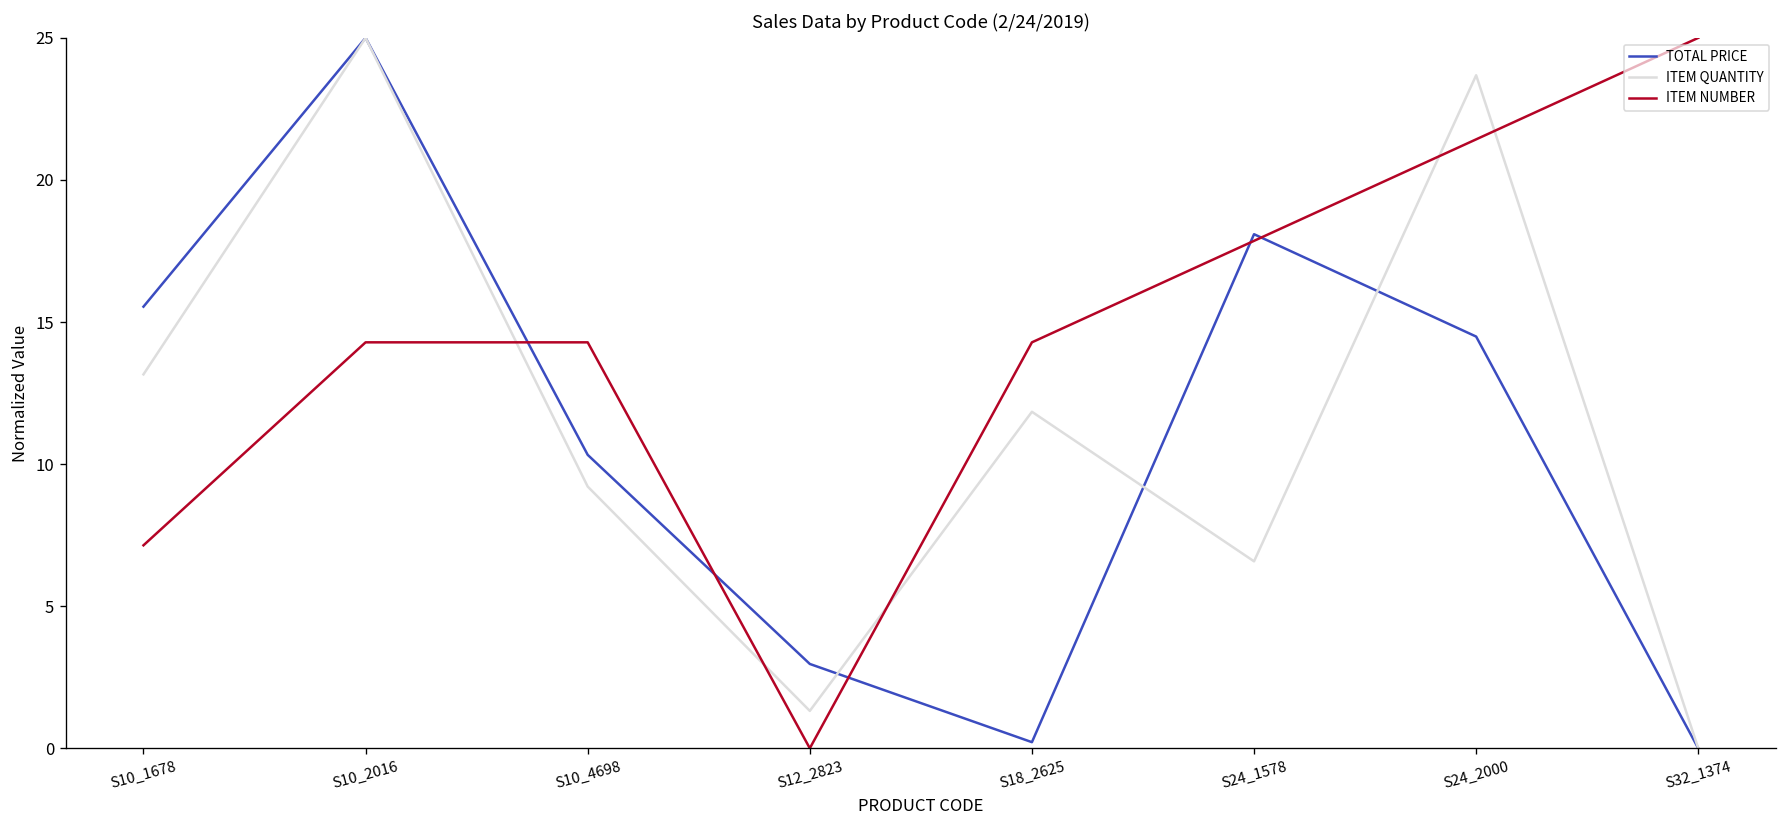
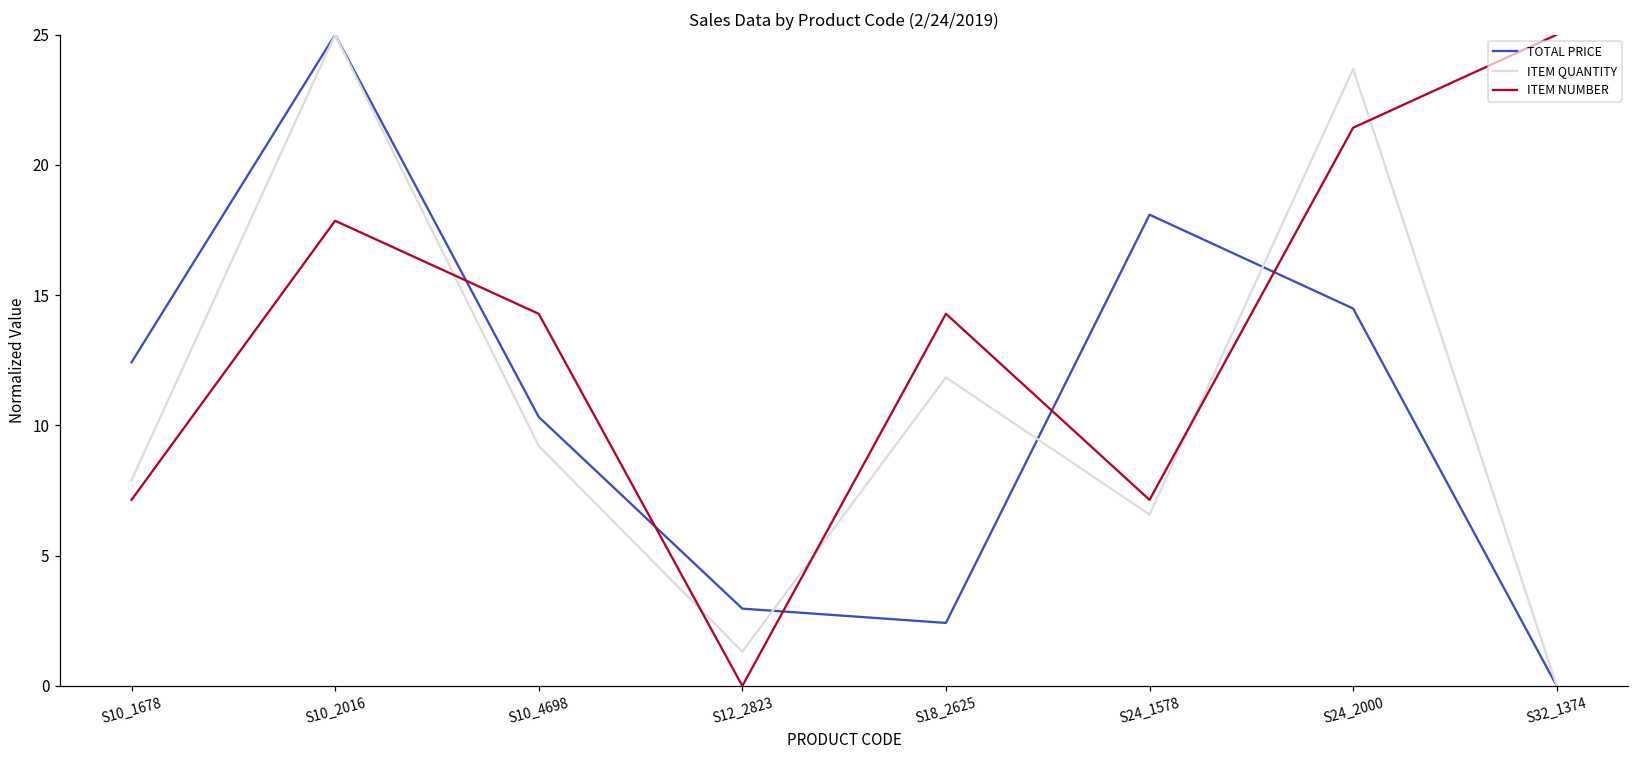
TOTAL PRICE, S10_1678: 15.5 -> 12.4
ITEM QUANTITY, S10_1678: 13.2 -> 7.9
ITEM NUMBER, S10_2016: 14.3 -> 17.9
TOTAL PRICE, S18_2625: 0.2 -> 2.4
ITEM NUMBER, S24_1578: 17.9 -> 7.1
